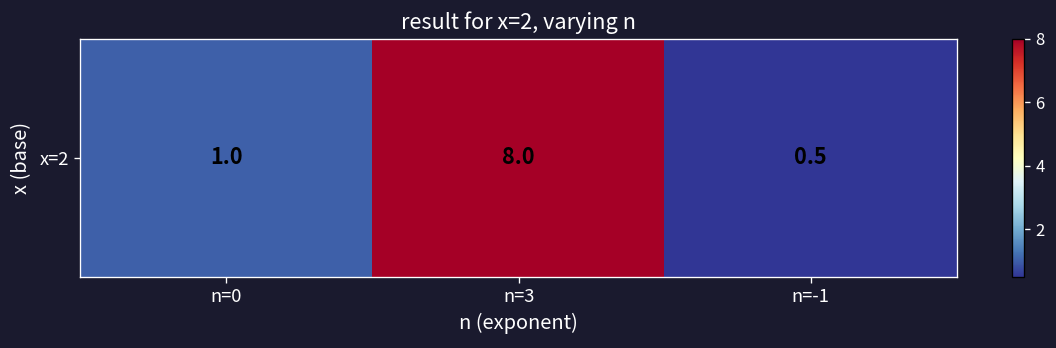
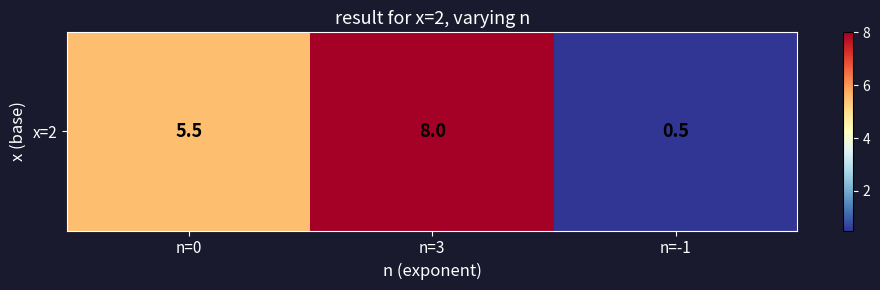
x=2, n=0: 1.0 -> 5.5
